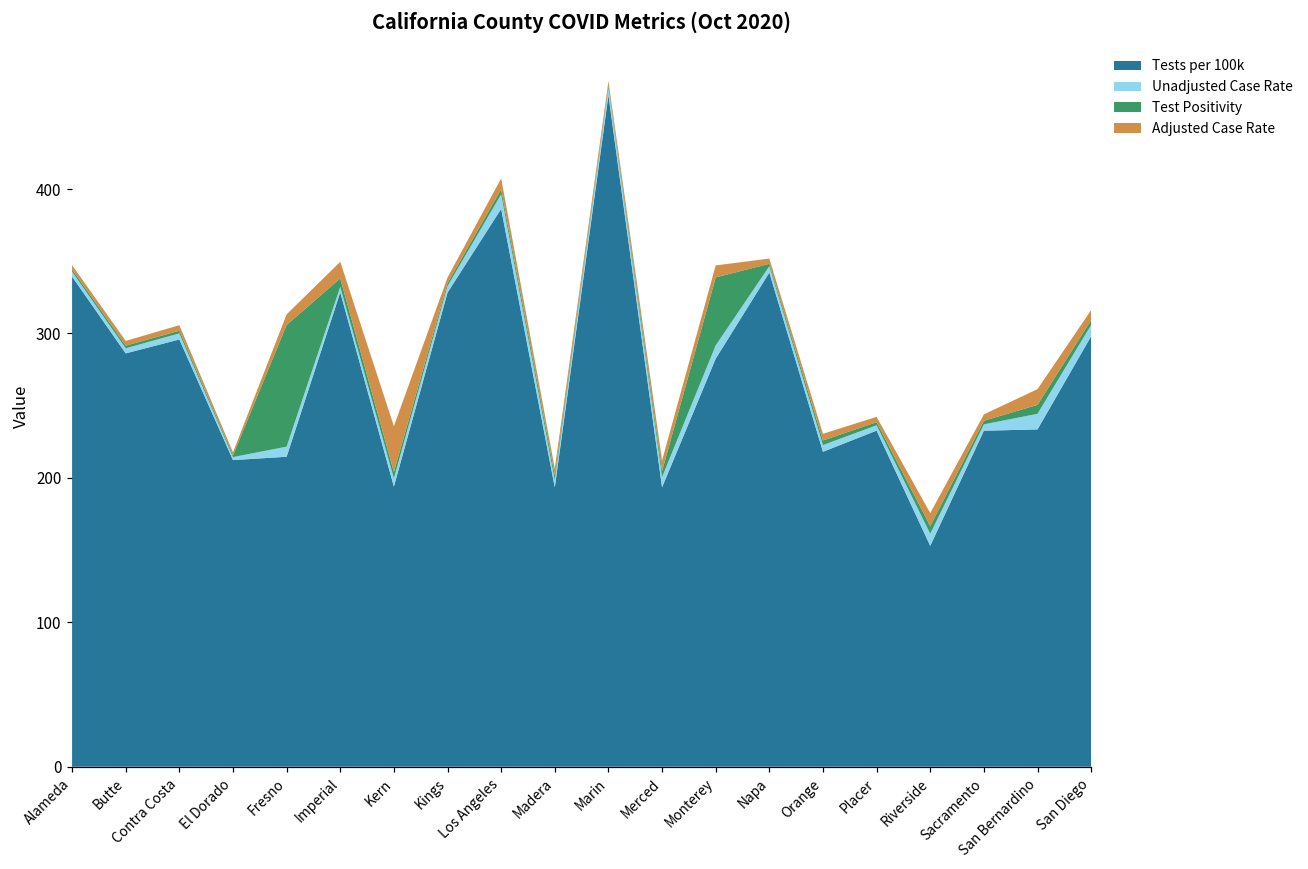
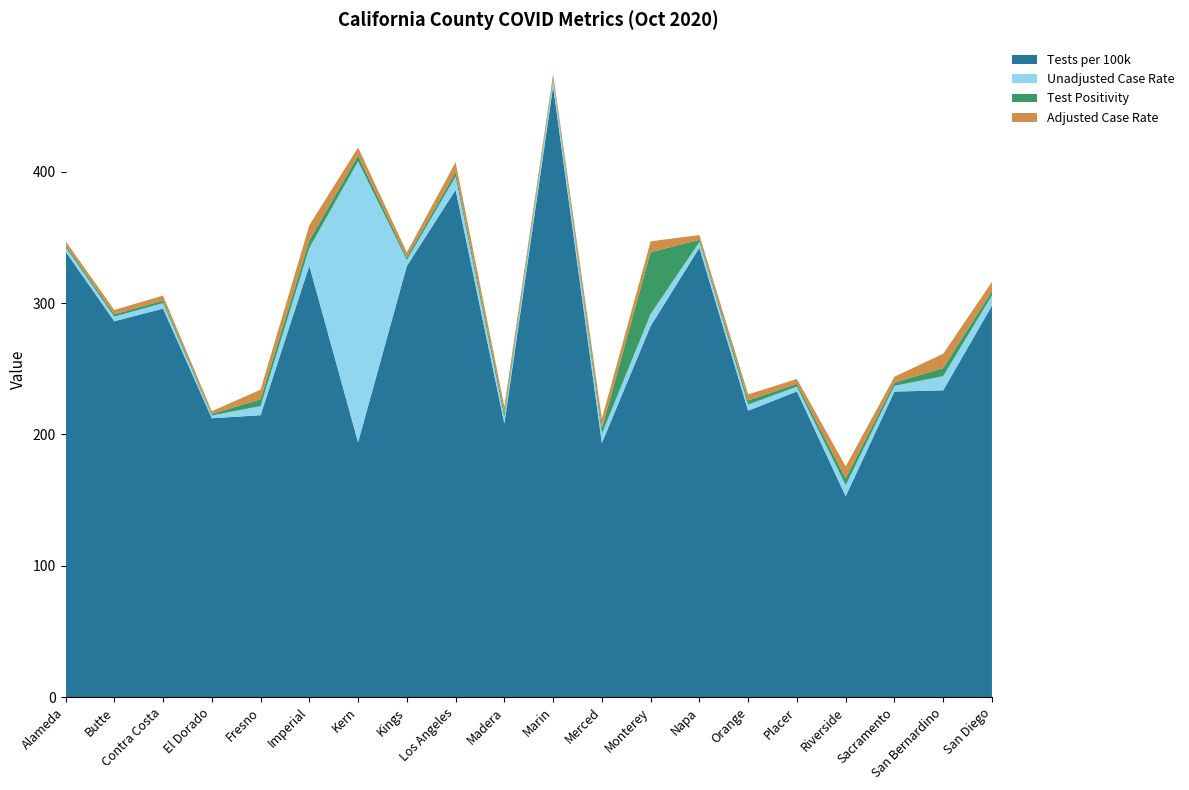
Test Positivity, Fresno: 84 -> 5
Unadjusted Case Rate, Imperial: 4 -> 14
Unadjusted Case Rate, Kern: 6 -> 214
Adjusted Case Rate, Kern: 32 -> 6
Tests per 100k, Madera: 193 -> 208
